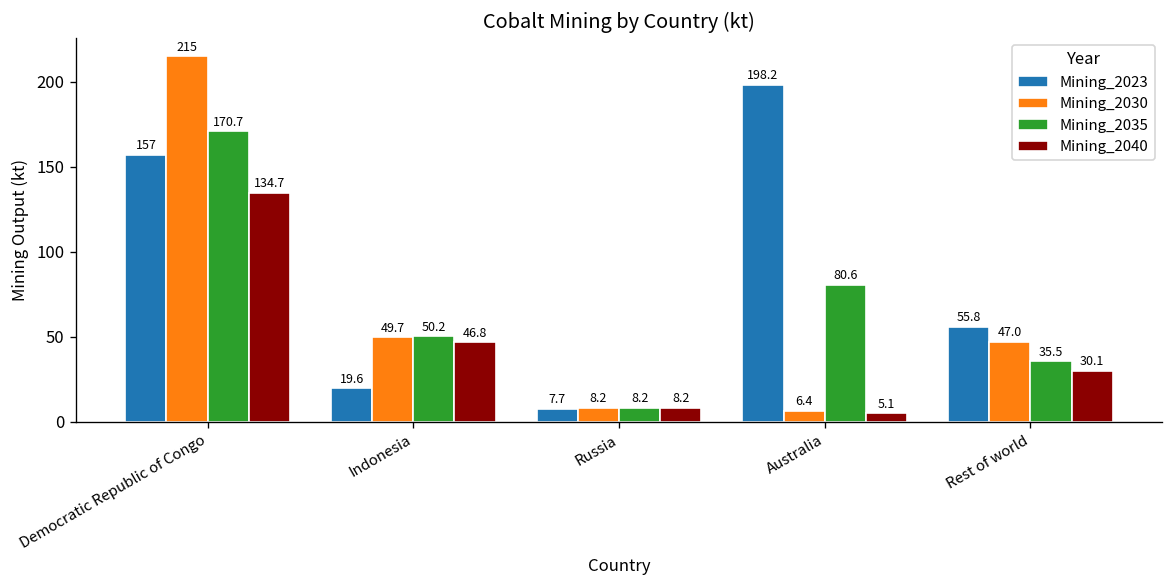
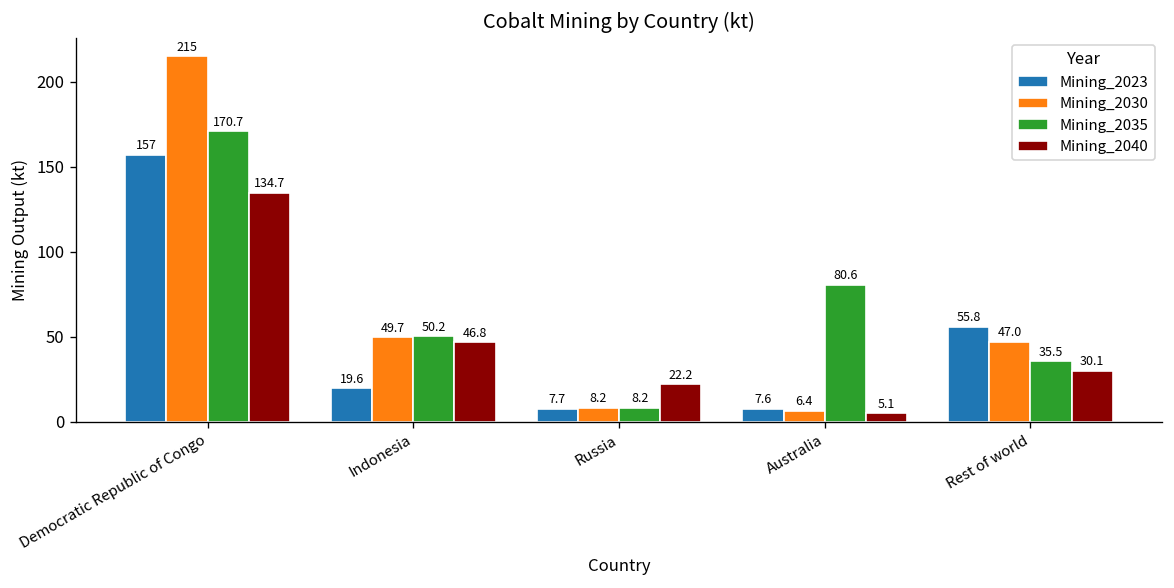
Mining_2040, Russia: 8.2 -> 22.2
Mining_2023, Australia: 198.2 -> 7.6
